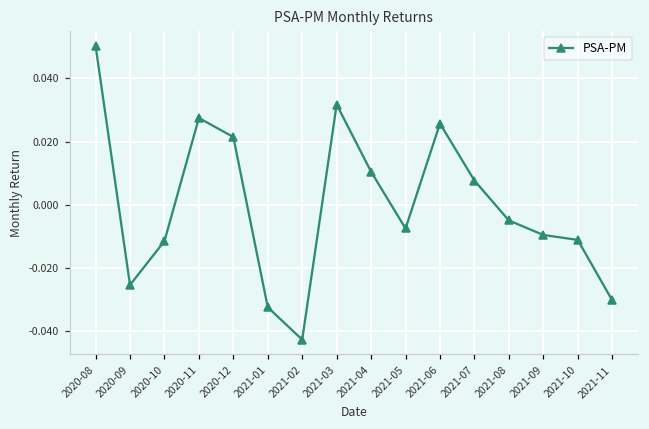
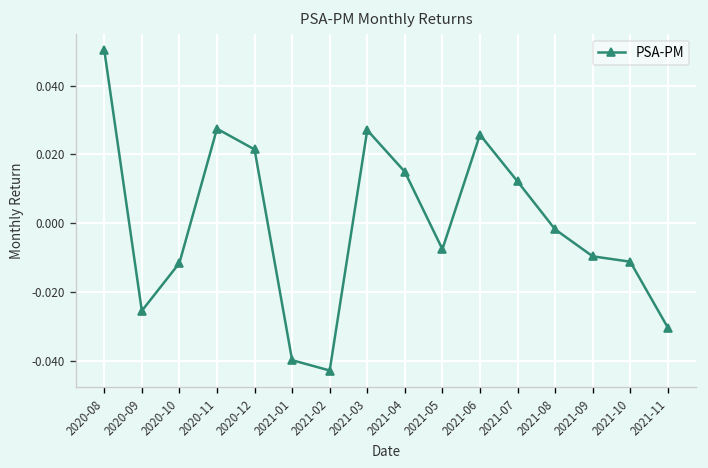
2021-01: -0.032 -> -0.040
2021-03: 0.032 -> 0.027
2021-04: 0.010 -> 0.015
2021-07: 0.008 -> 0.012
2021-08: -0.005 -> -0.002
